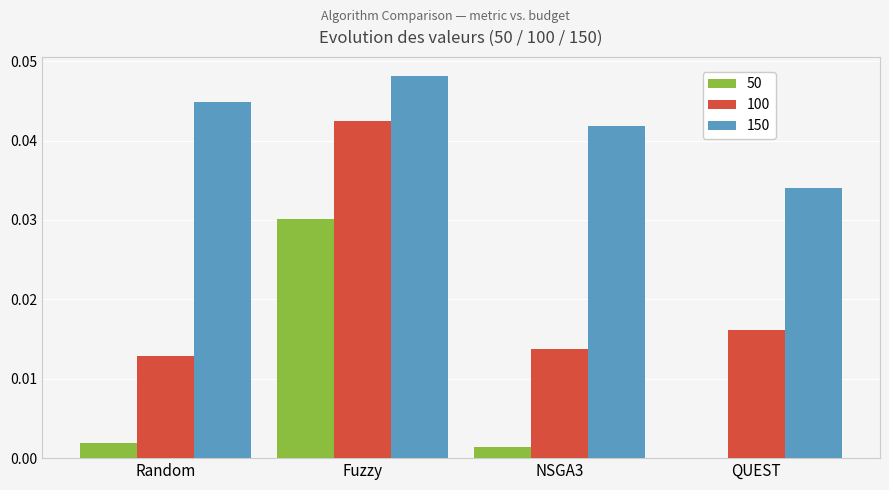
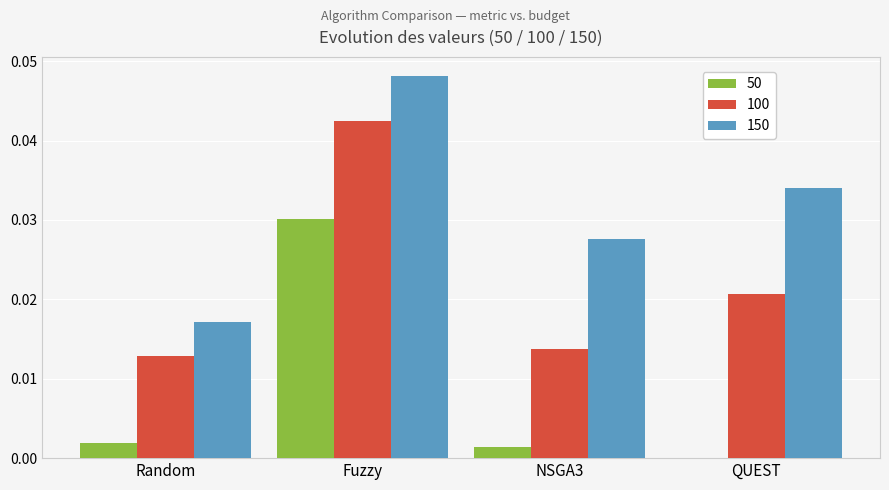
150, Random: 0.045 -> 0.017
150, NSGA3: 0.042 -> 0.028
100, QUEST: 0.016 -> 0.021
